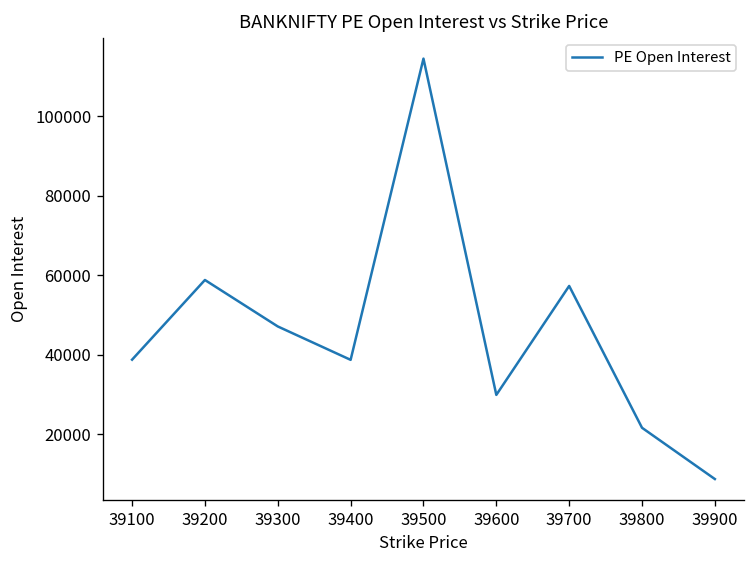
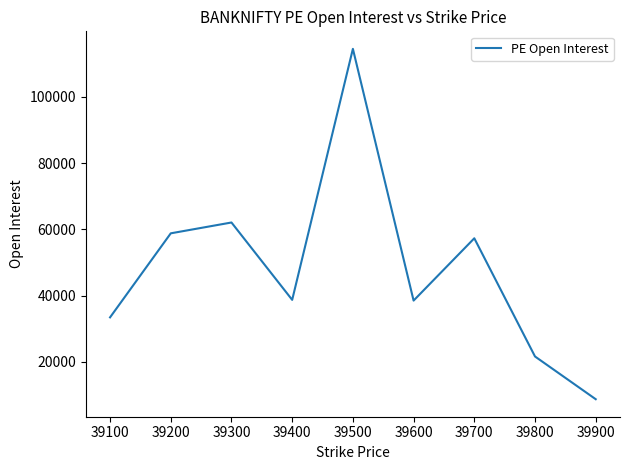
39100: 39000 -> 33000
39300: 47000 -> 62000
39600: 30000 -> 38000
